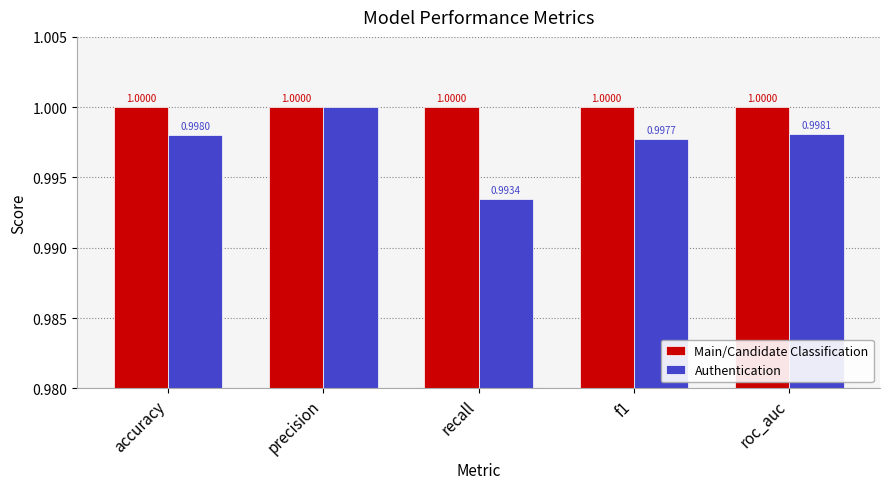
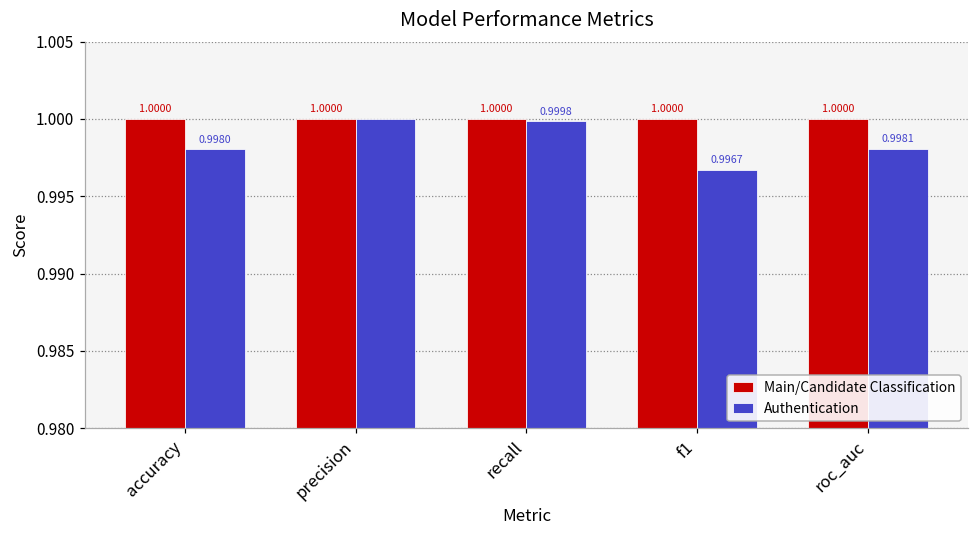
Authentication, recall: 0.9934 -> 0.9998
Authentication, f1: 0.9977 -> 0.9967
